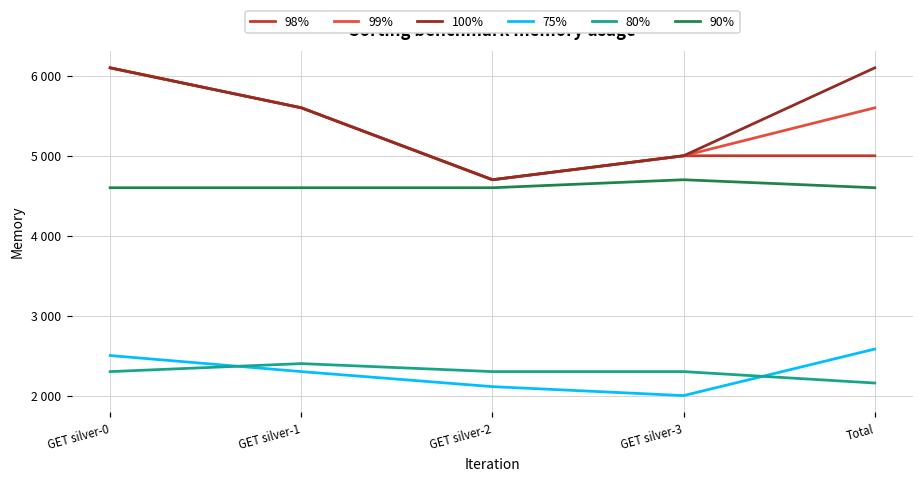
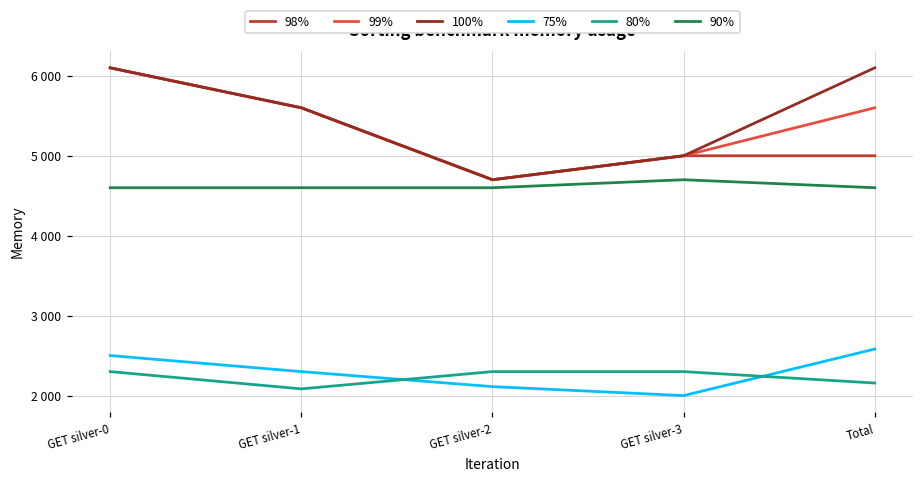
80%, GET silver-1: 2400 -> 2100
